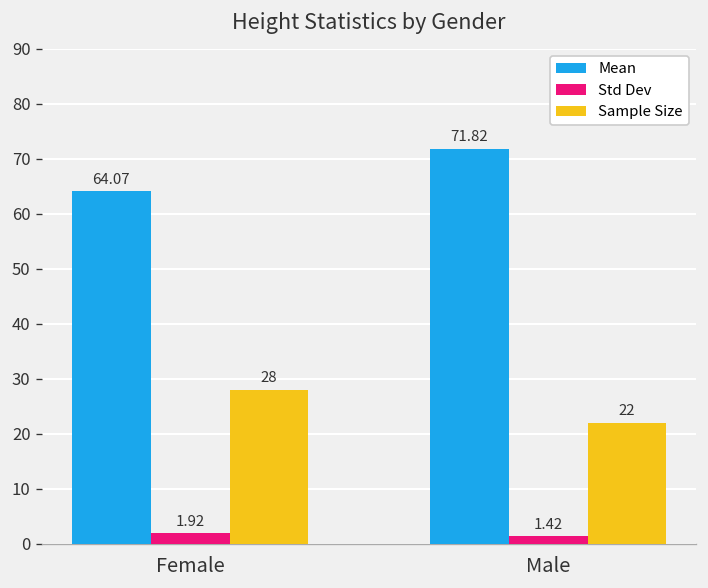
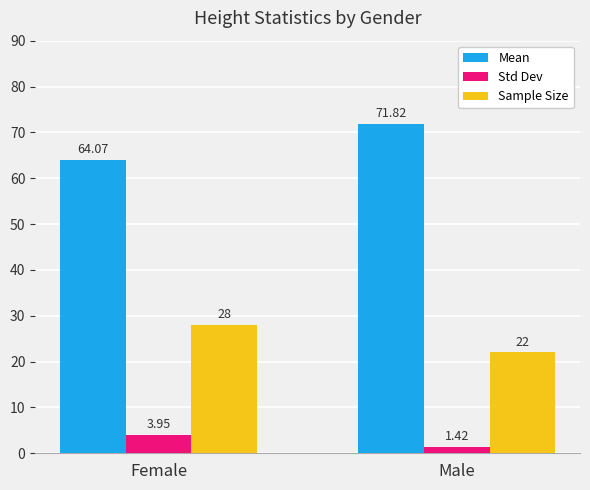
Std Dev, Female: 1.92 -> 3.95
